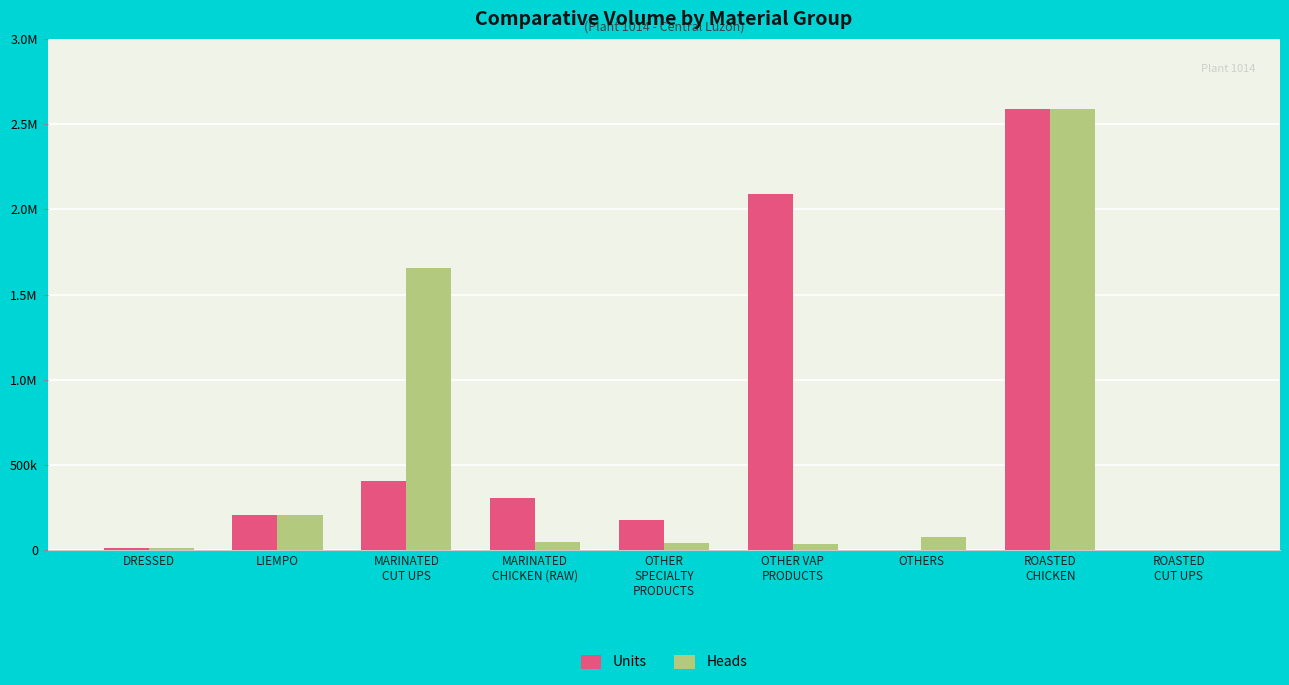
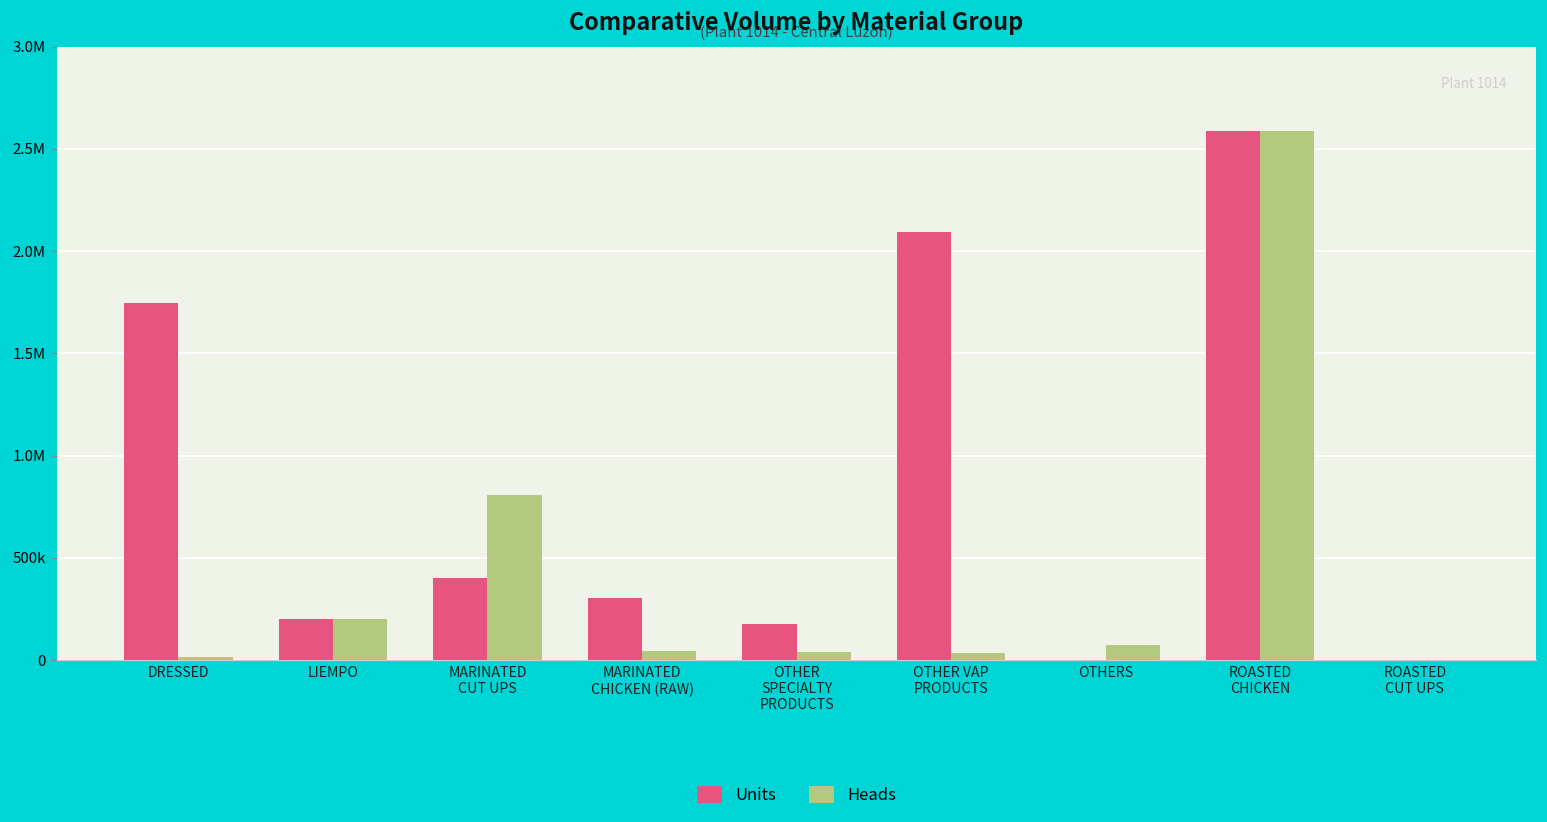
Units, DRESSED: 10000 -> 1740000
Heads, MARINATED CUT UPS: 1650000 -> 810000
